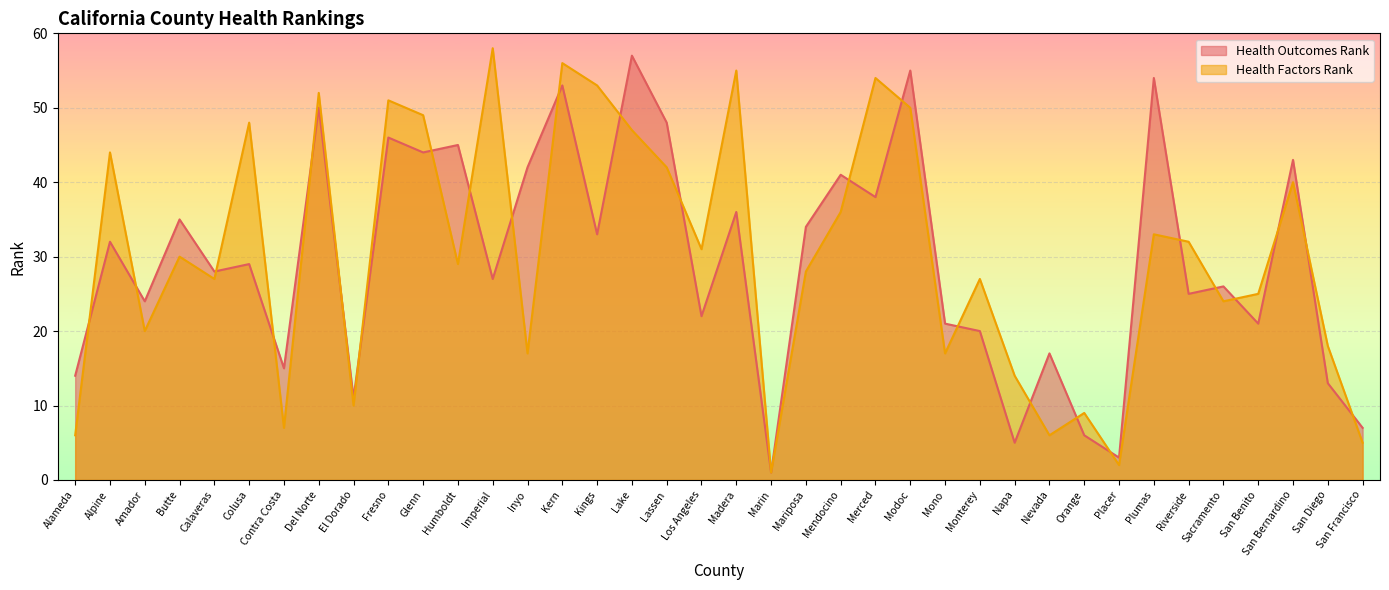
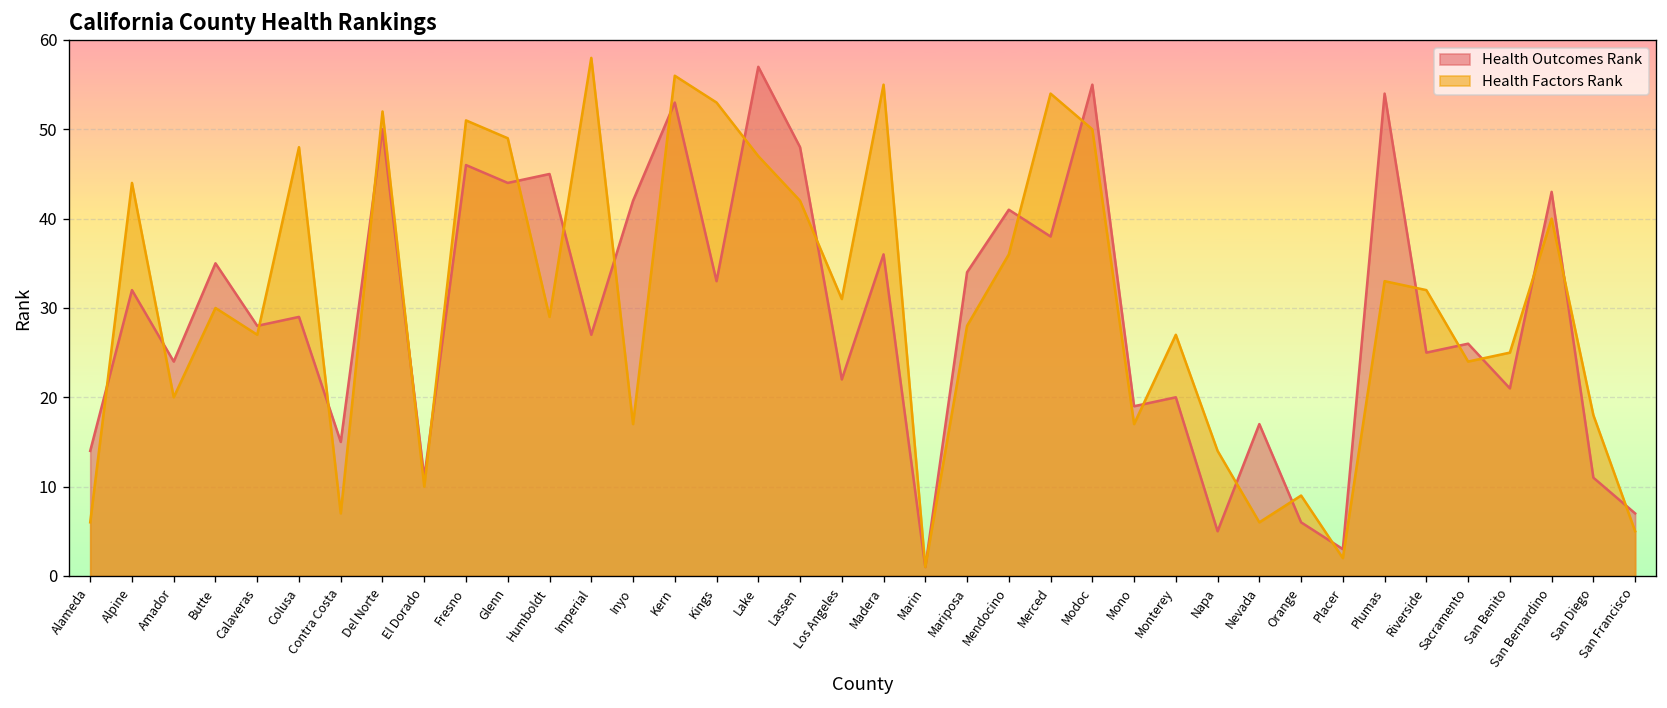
Health Outcomes Rank, Mono: 21 -> 19
Health Outcomes Rank, San Diego: 13 -> 11
